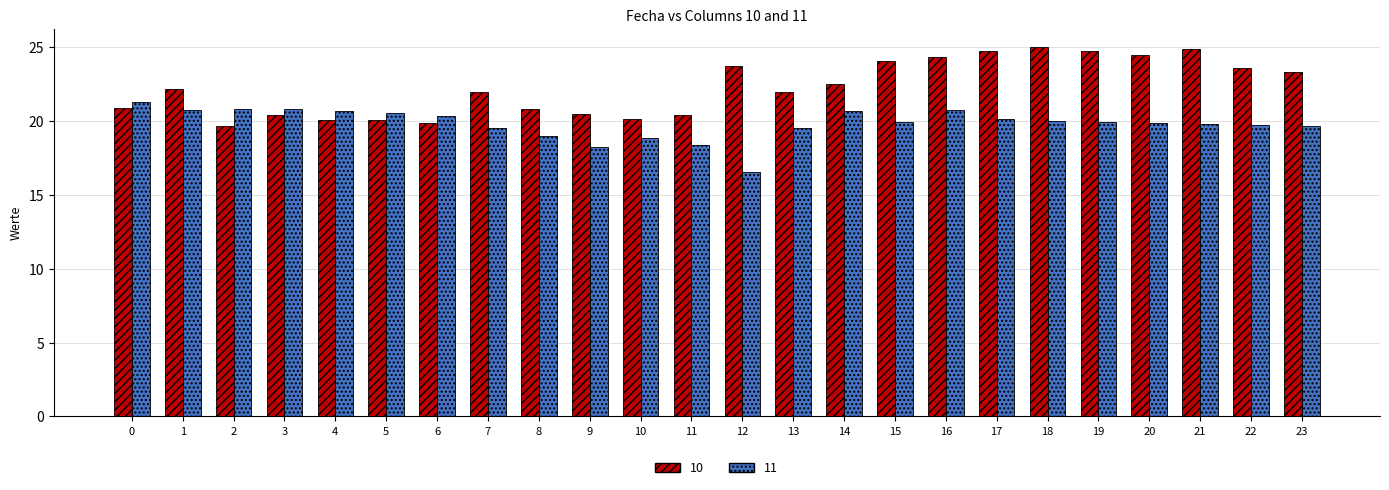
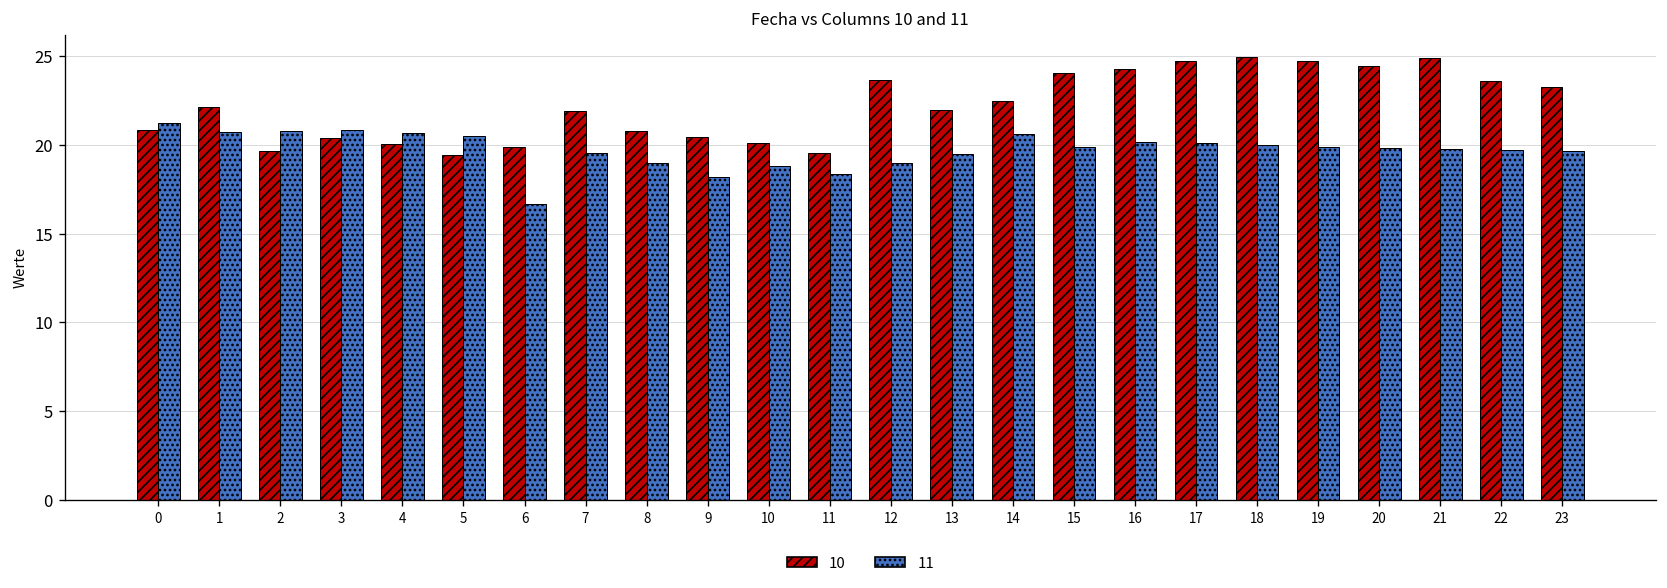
10, 5: 20.0 -> 19.5
11, 6: 20.4 -> 16.7
10, 11: 20.4 -> 19.6
11, 12: 16.6 -> 19.0
11, 16: 20.8 -> 20.2
